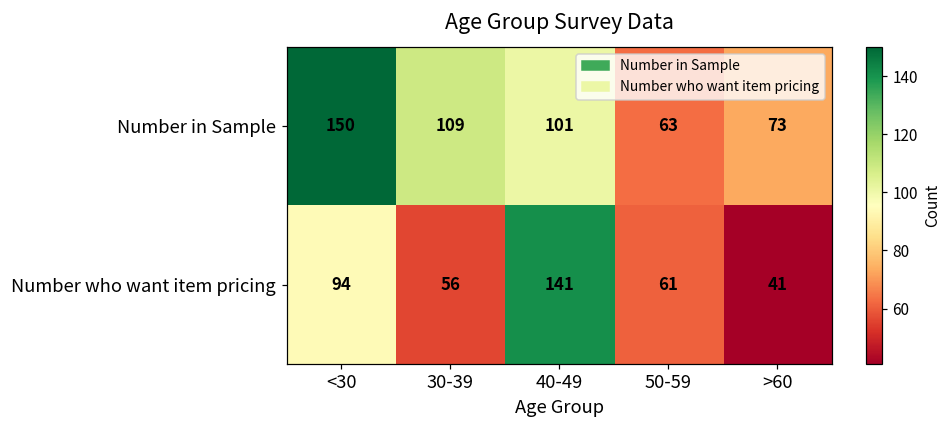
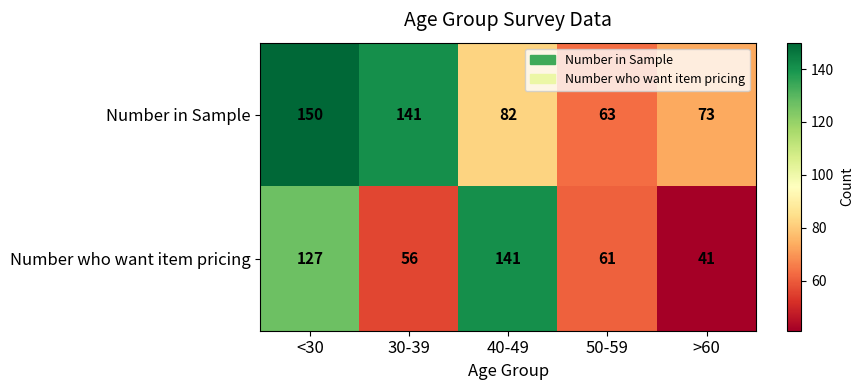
Number in Sample, 30-39: 109 -> 141
Number in Sample, 40-49: 101 -> 82
Number who want item pricing, <30: 94 -> 127
